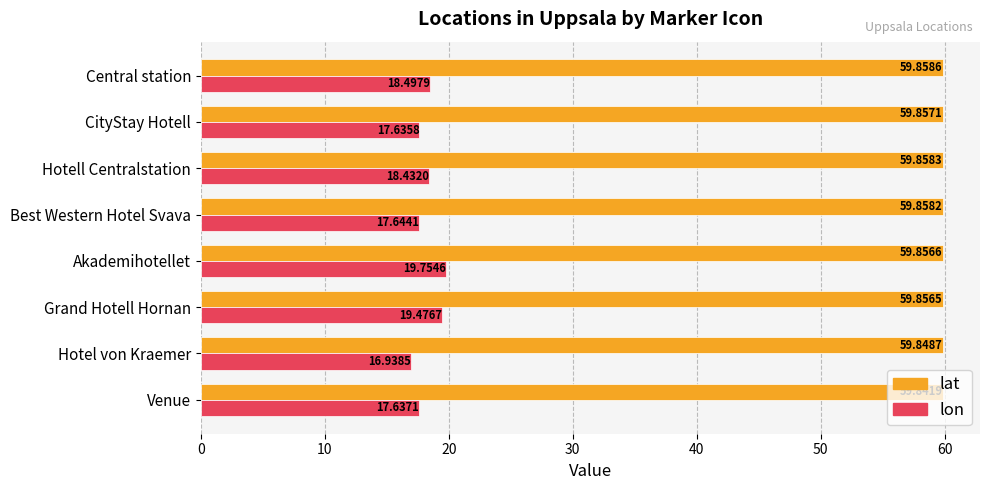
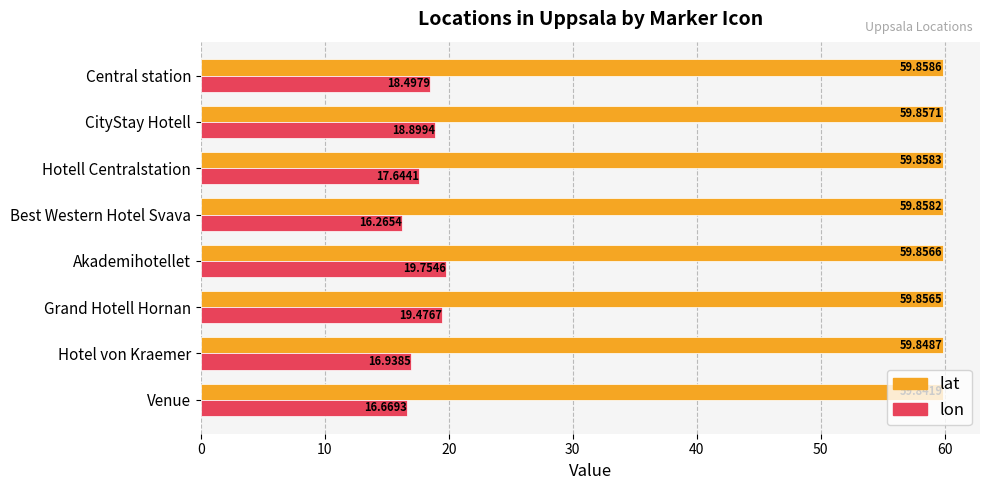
lon, CityStay Hotell: 17.6358 -> 18.8994
lon, Hotell Centralstation: 18.4320 -> 17.6441
lon, Best Western Hotel Svava: 17.6441 -> 16.2654
lon, Venue: 17.6371 -> 16.6693
